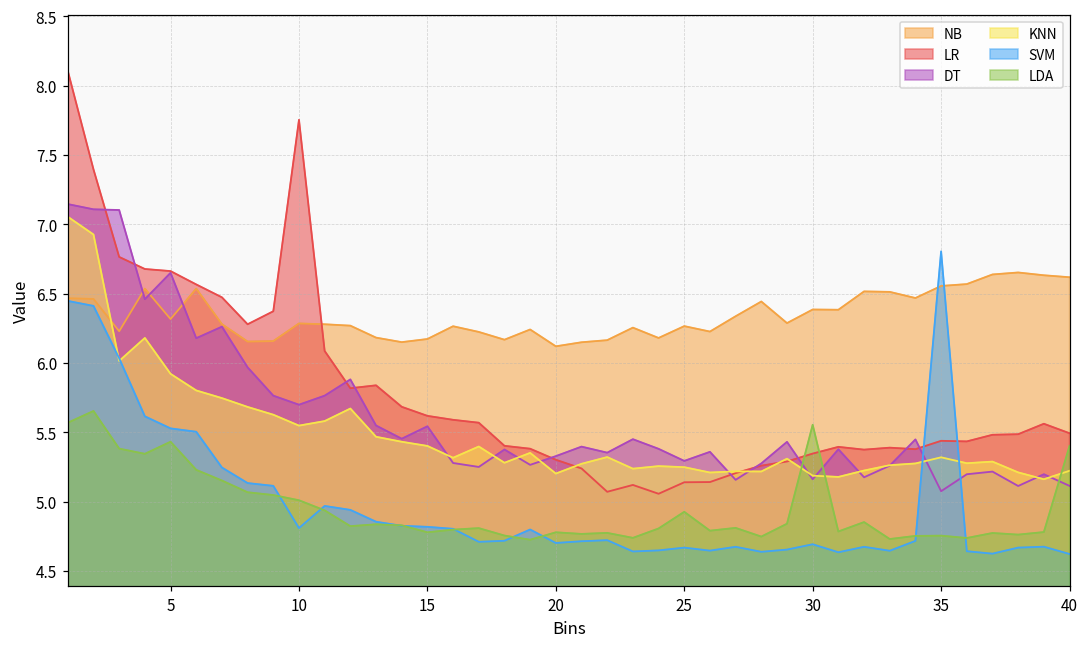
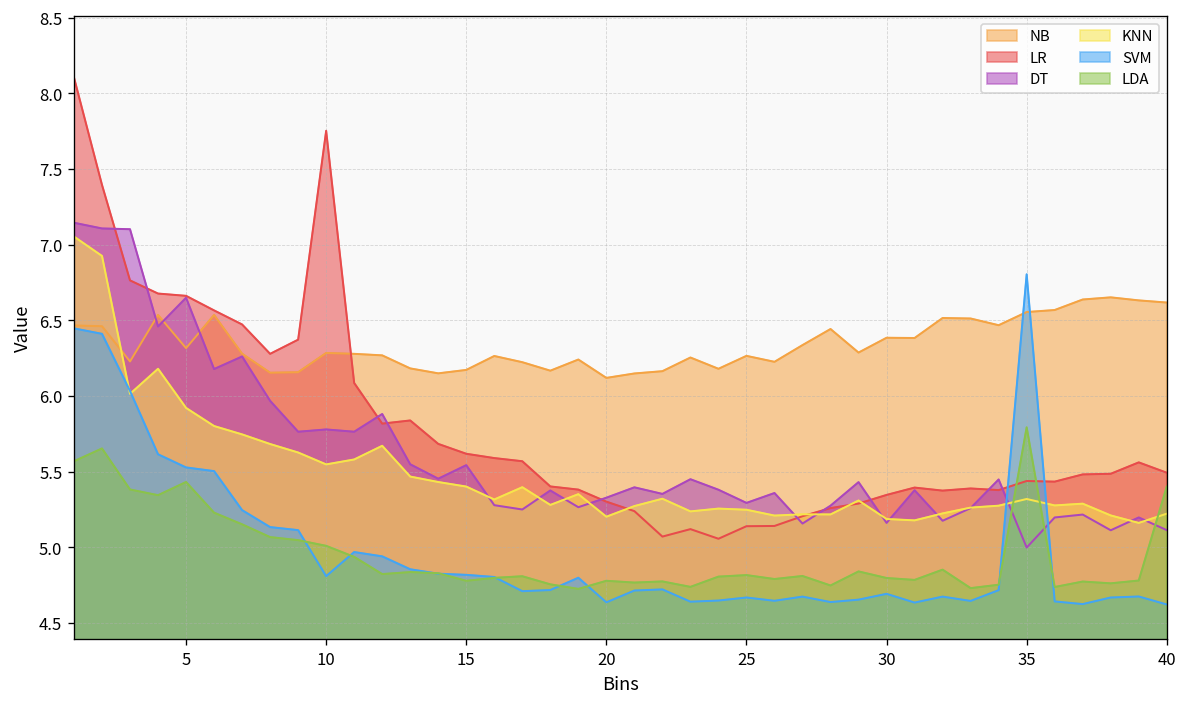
DT, 10: 5.70 -> 5.78
SVM, 20: 4.70 -> 4.64
LDA, 25: 4.93 -> 4.82
LDA, 30: 5.56 -> 4.80
DT, 35: 5.08 -> 5.00
LDA, 35: 4.76 -> 5.79
